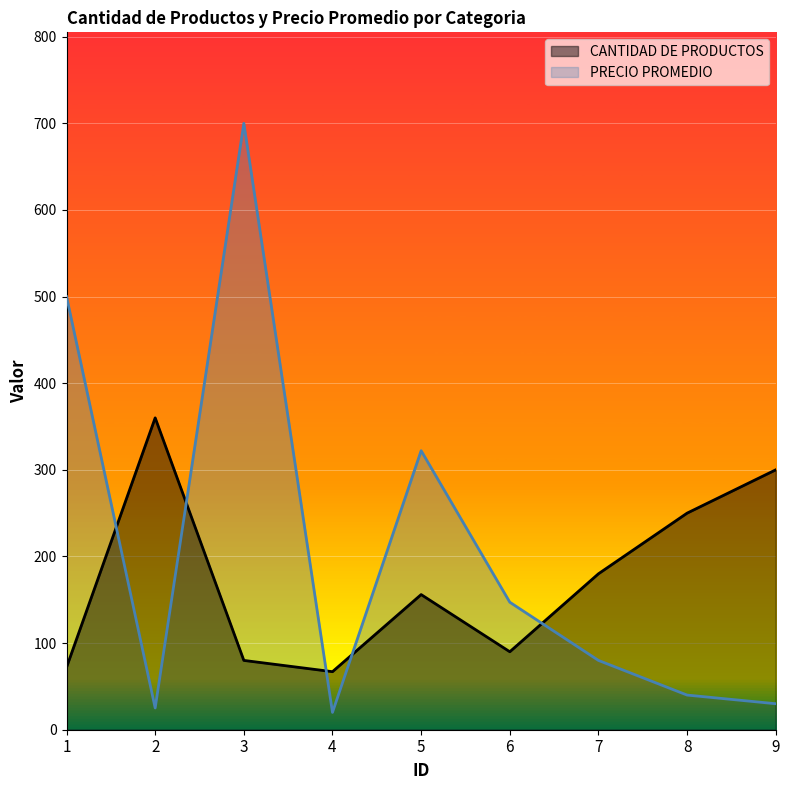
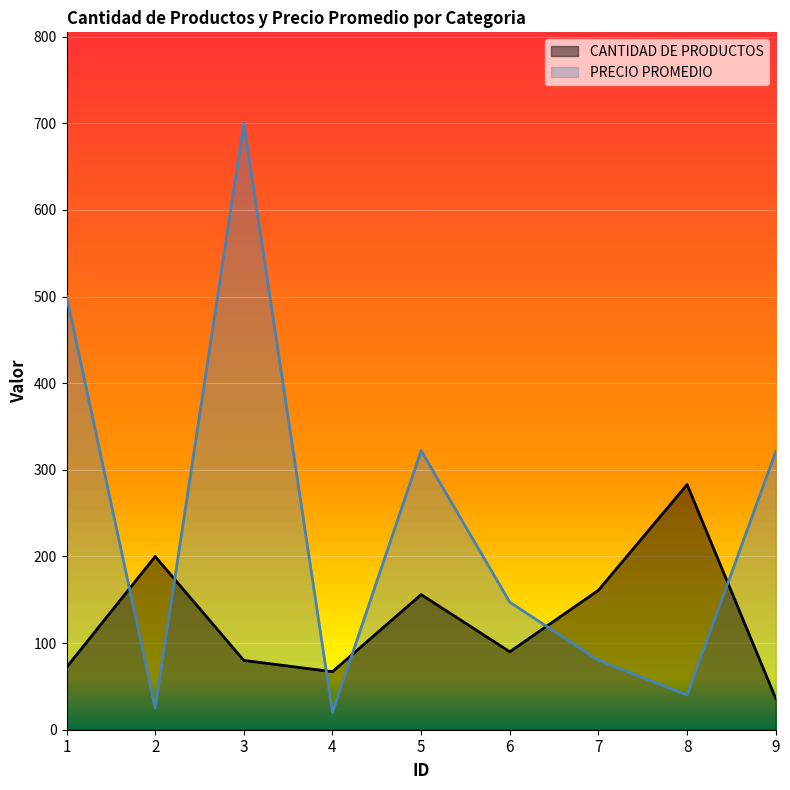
CANTIDAD DE PRODUCTOS, 2: 360 -> 200
CANTIDAD DE PRODUCTOS, 7: 180 -> 160
CANTIDAD DE PRODUCTOS, 8: 250 -> 280
CANTIDAD DE PRODUCTOS, 9: 300 -> 40
PRECIO PROMEDIO, 9: 30 -> 320
